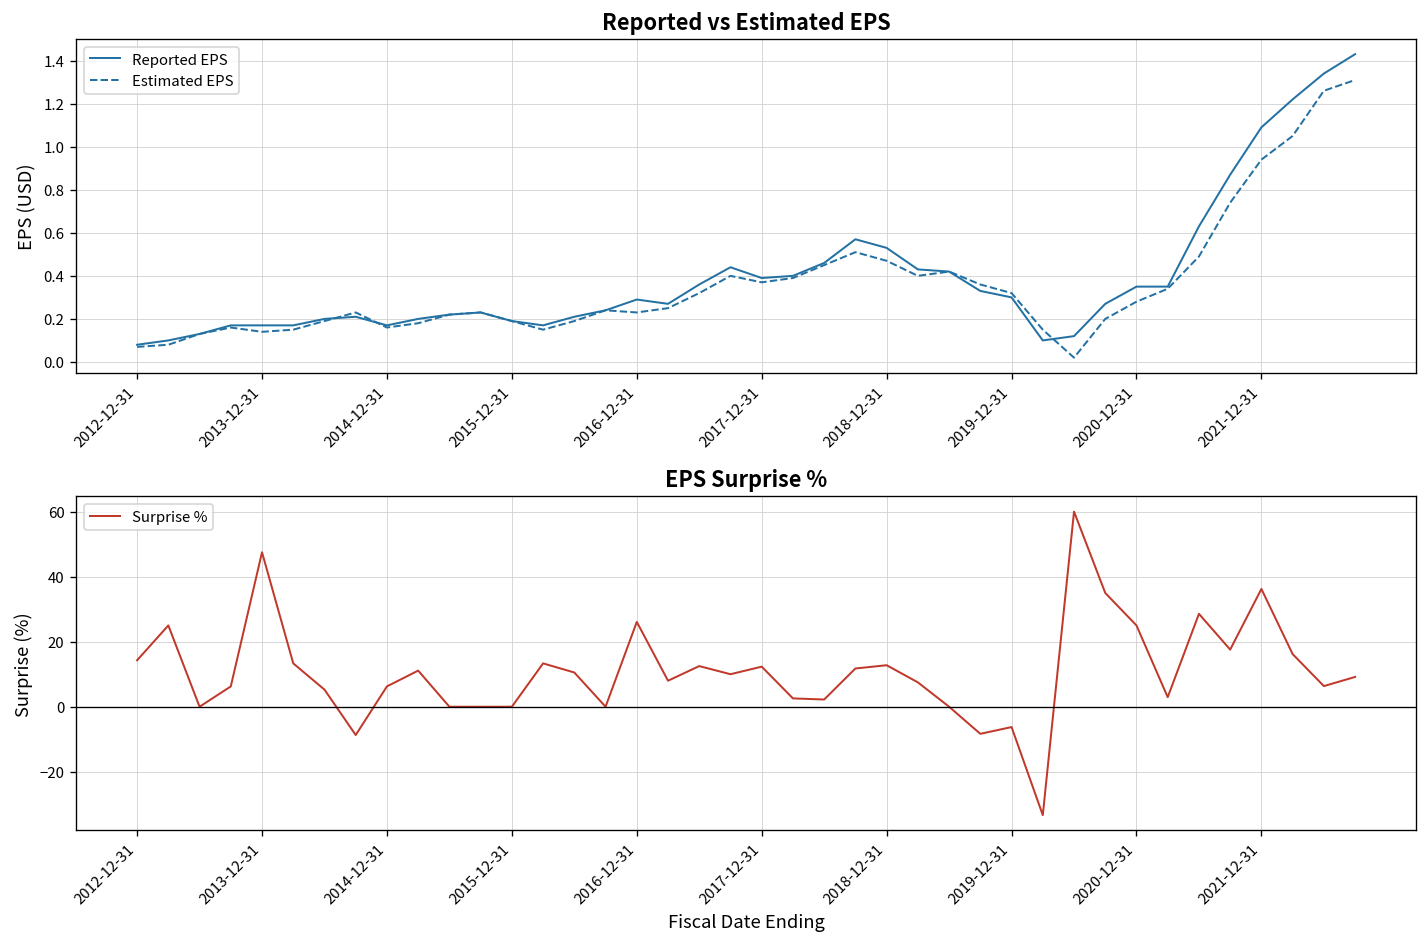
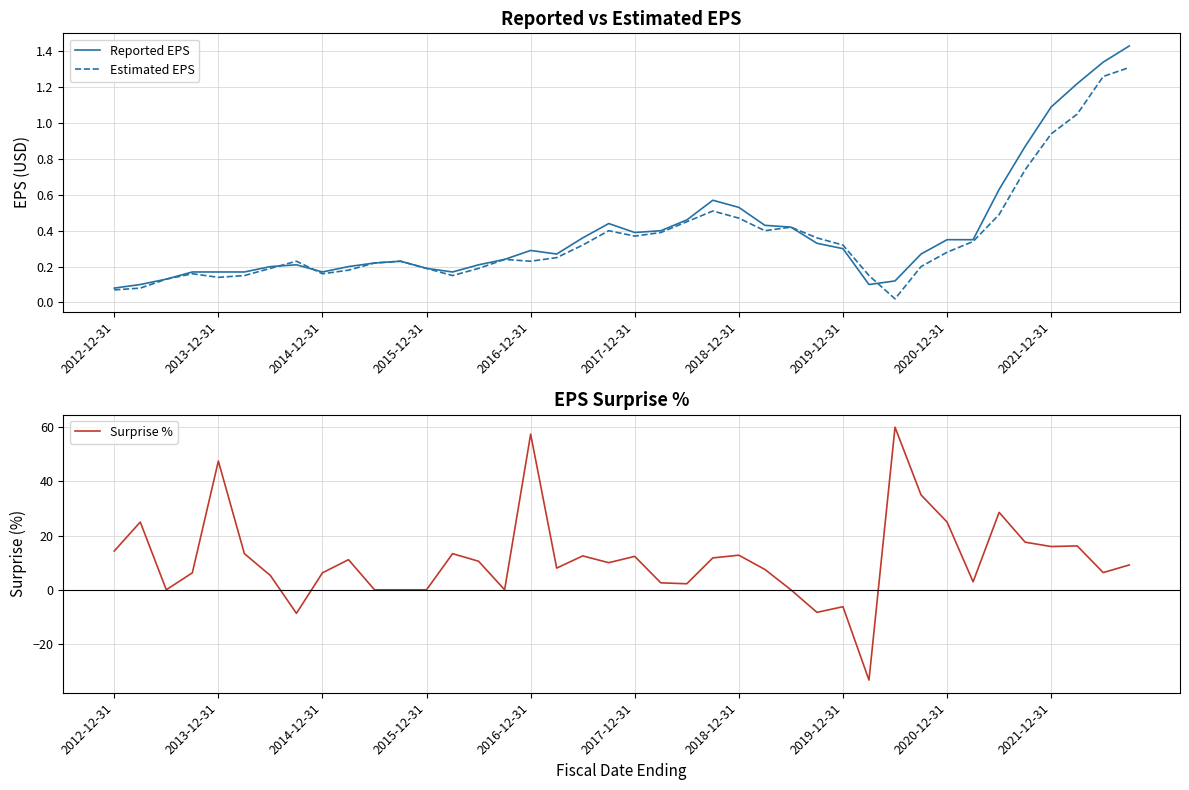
EPS Surprise %, 2016-12-31: 26 -> 57
EPS Surprise %, 2021-12-31: 36 -> 16
